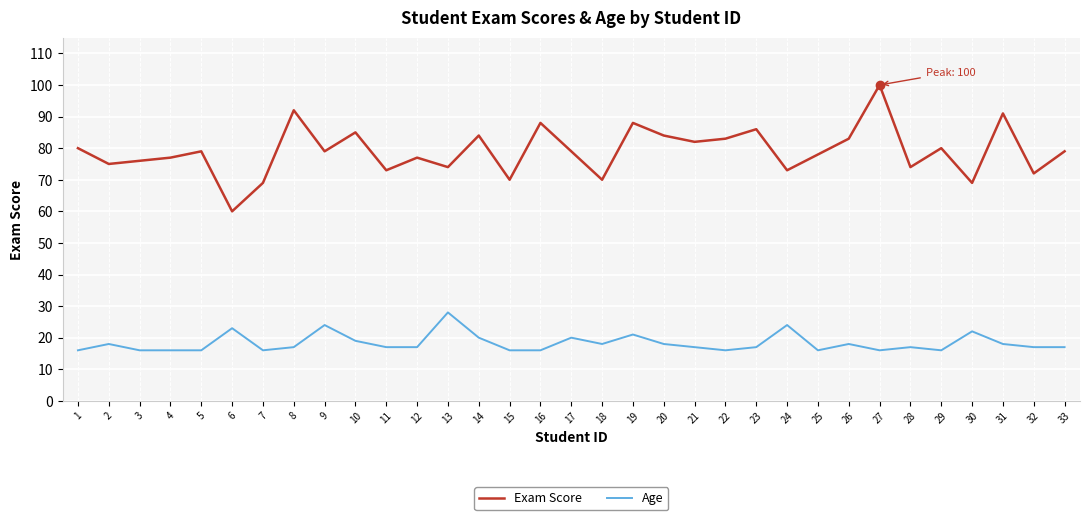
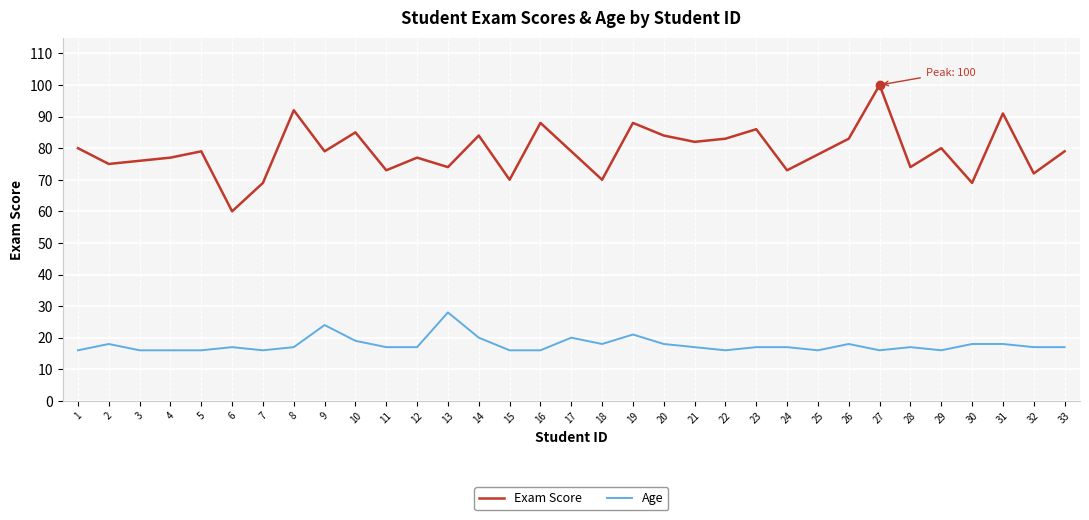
Age, 6: 23 -> 17
Age, 24: 24 -> 17
Age, 30: 22 -> 18
